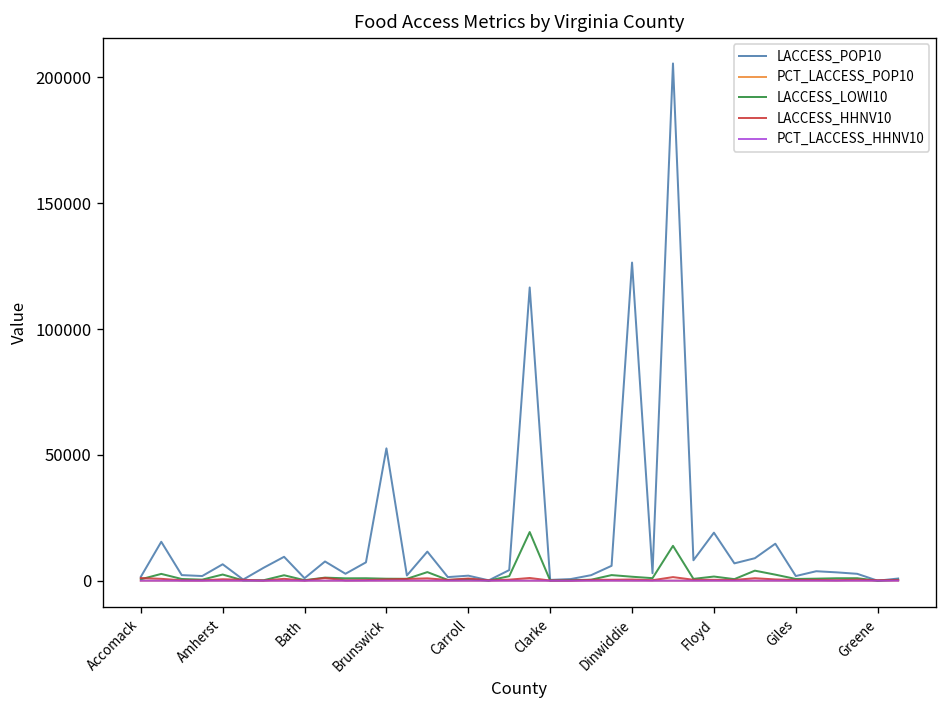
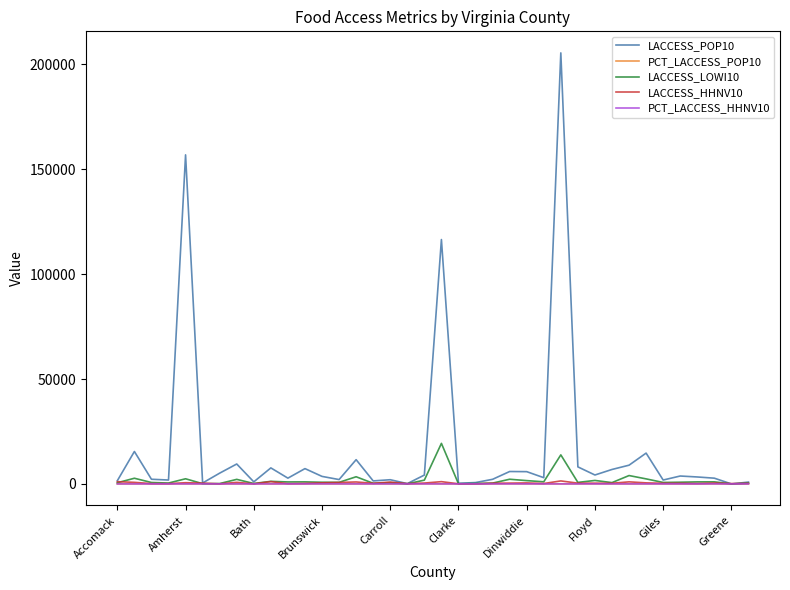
LACCESS_POP10, Amherst: 7000 -> 157000
LACCESS_POP10, Brunswick: 53000 -> 4000
LACCESS_POP10, Dinwiddie: 126000 -> 6000
LACCESS_POP10, Floyd: 19000 -> 4000
